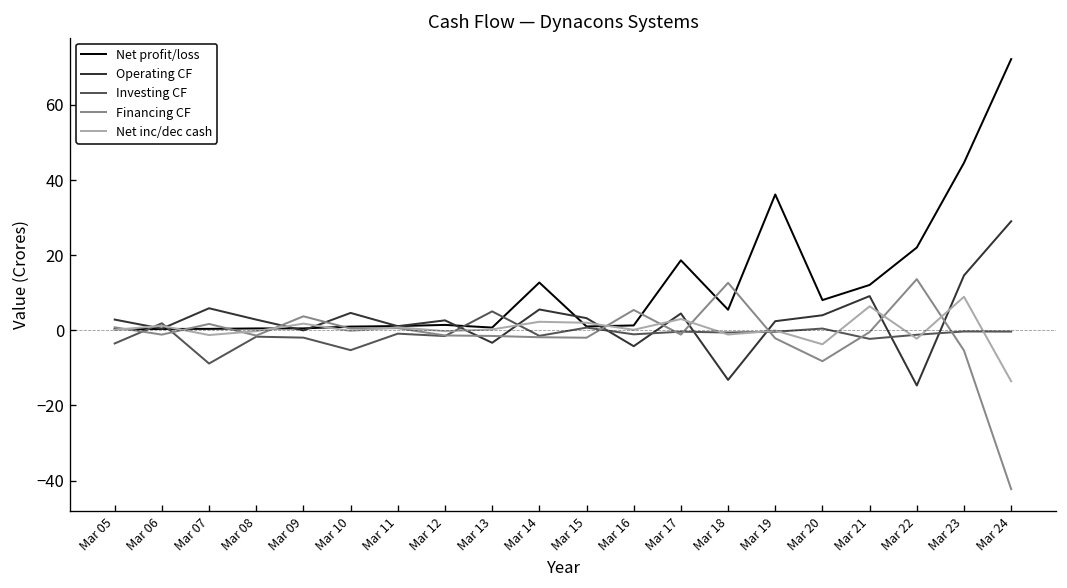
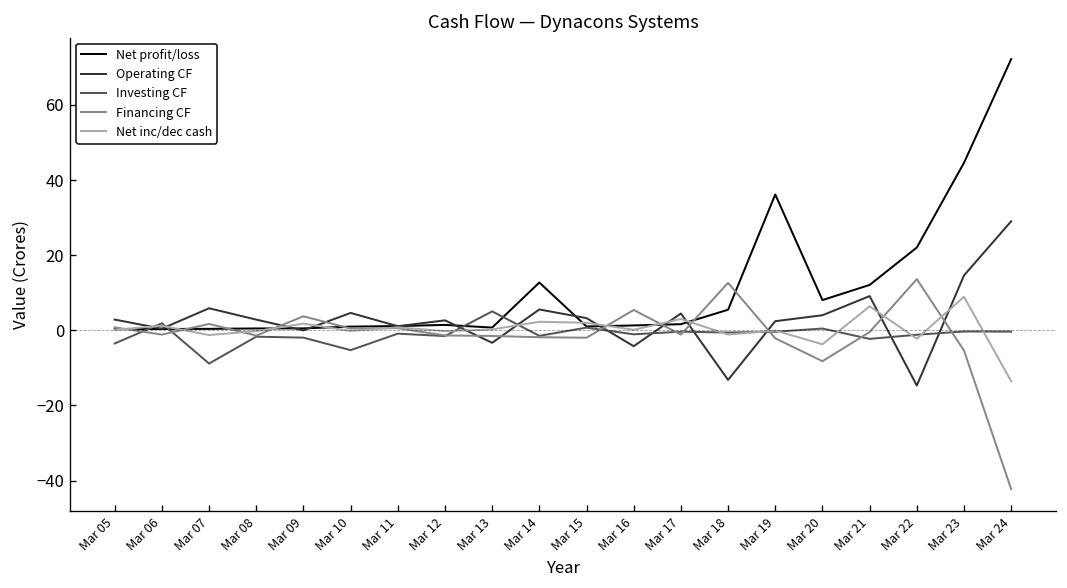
Net profit/loss, Mar 17: 19 -> 2
